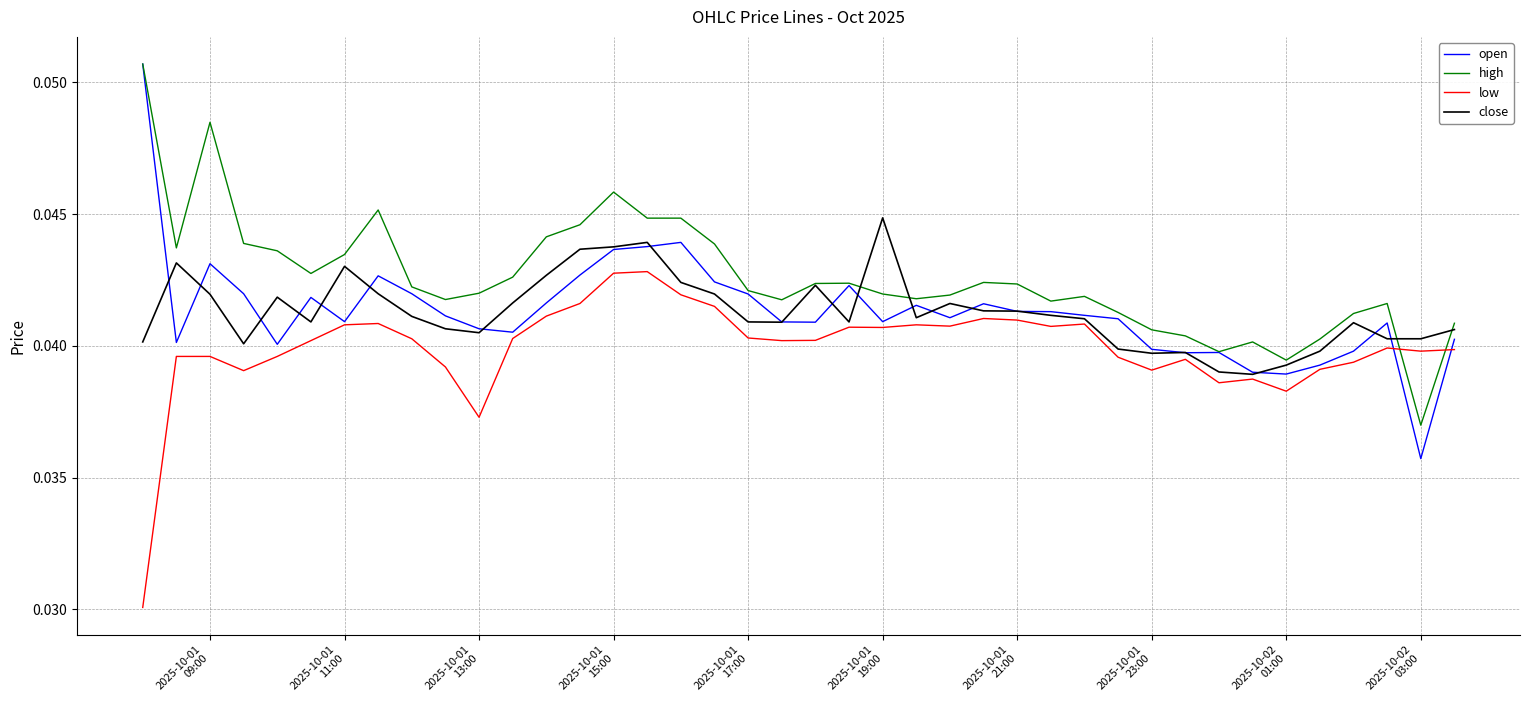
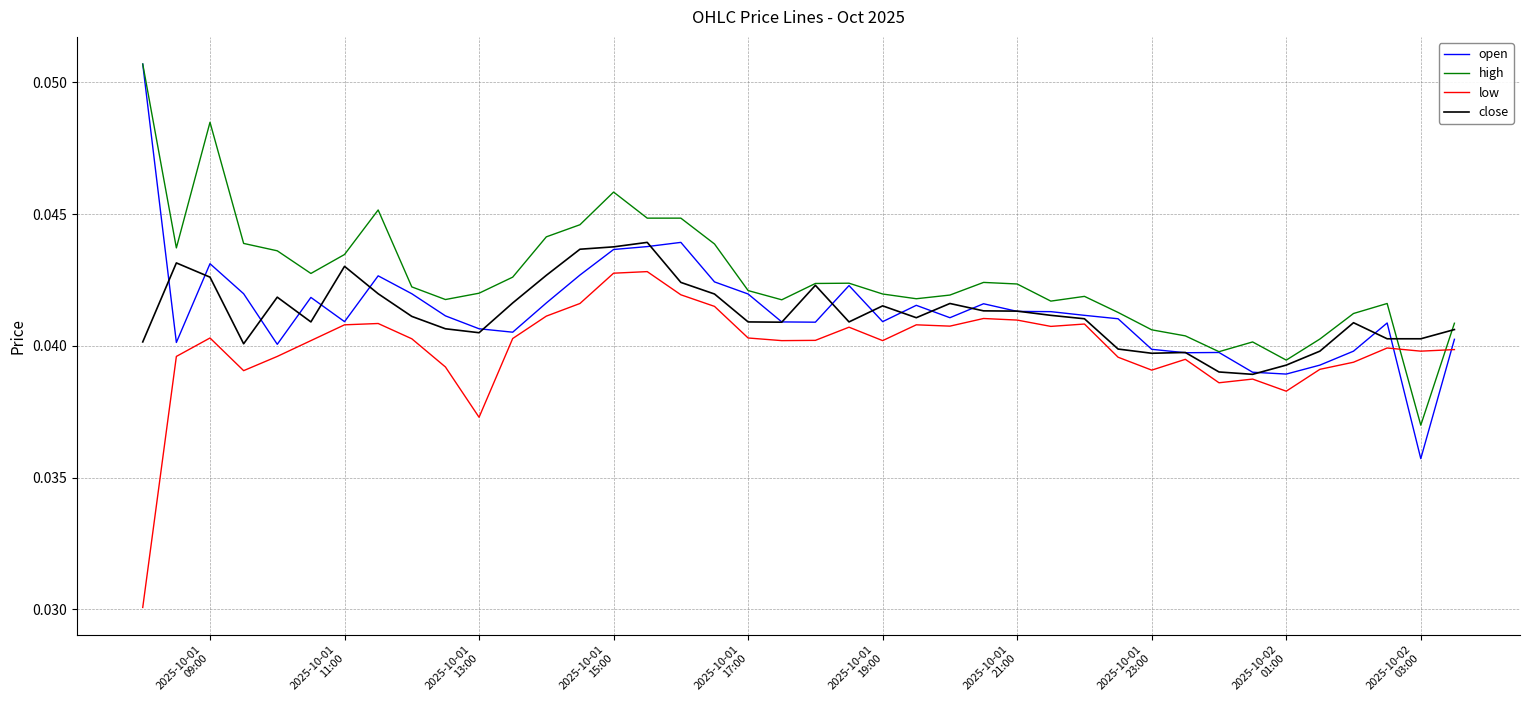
low, 2025-10-01 09:00: 0.0396 -> 0.0403
close, 2025-10-01 09:00: 0.0420 -> 0.0426
low, 2025-10-01 19:00: 0.0407 -> 0.0402
close, 2025-10-01 19:00: 0.0449 -> 0.0415
